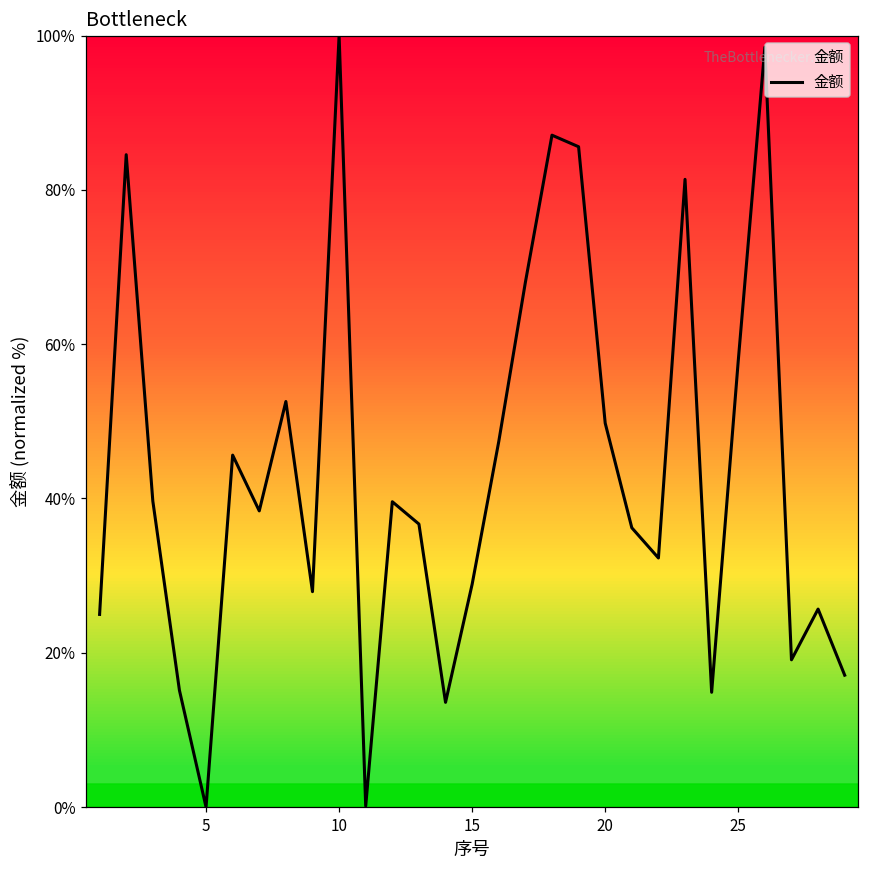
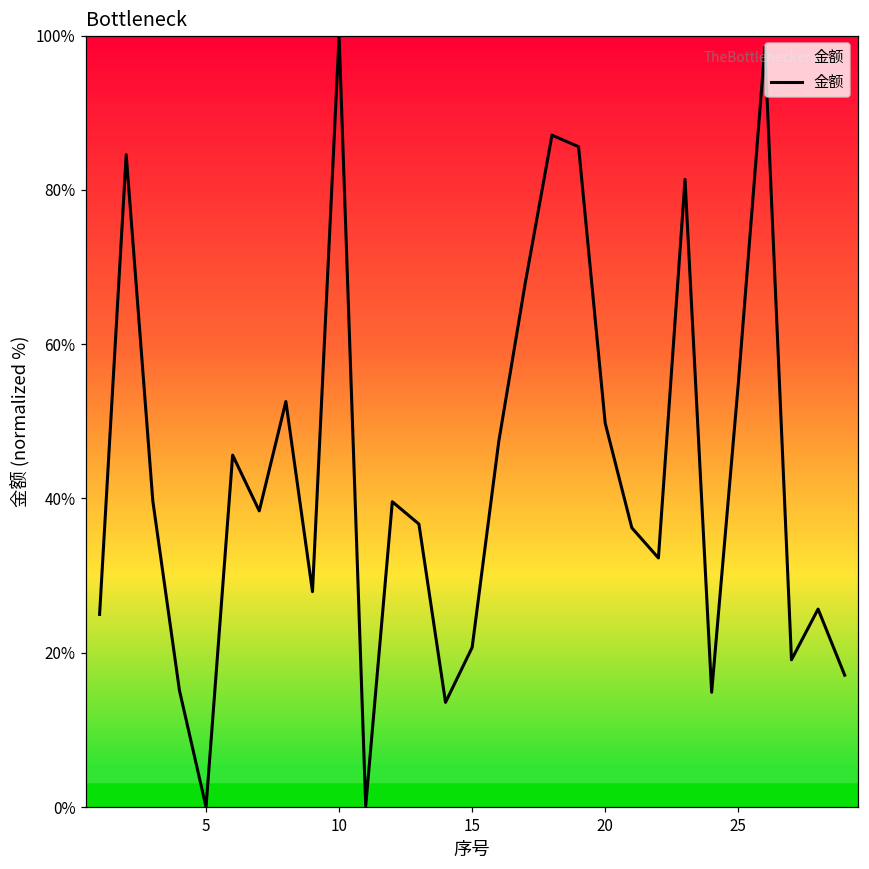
15: 29% -> 21%
25: 58% -> 55%
